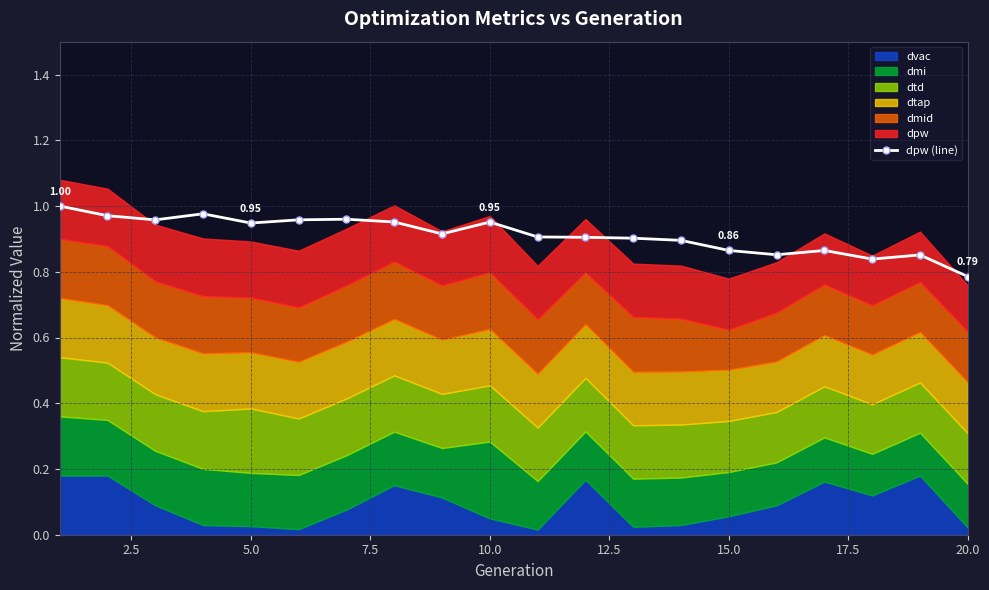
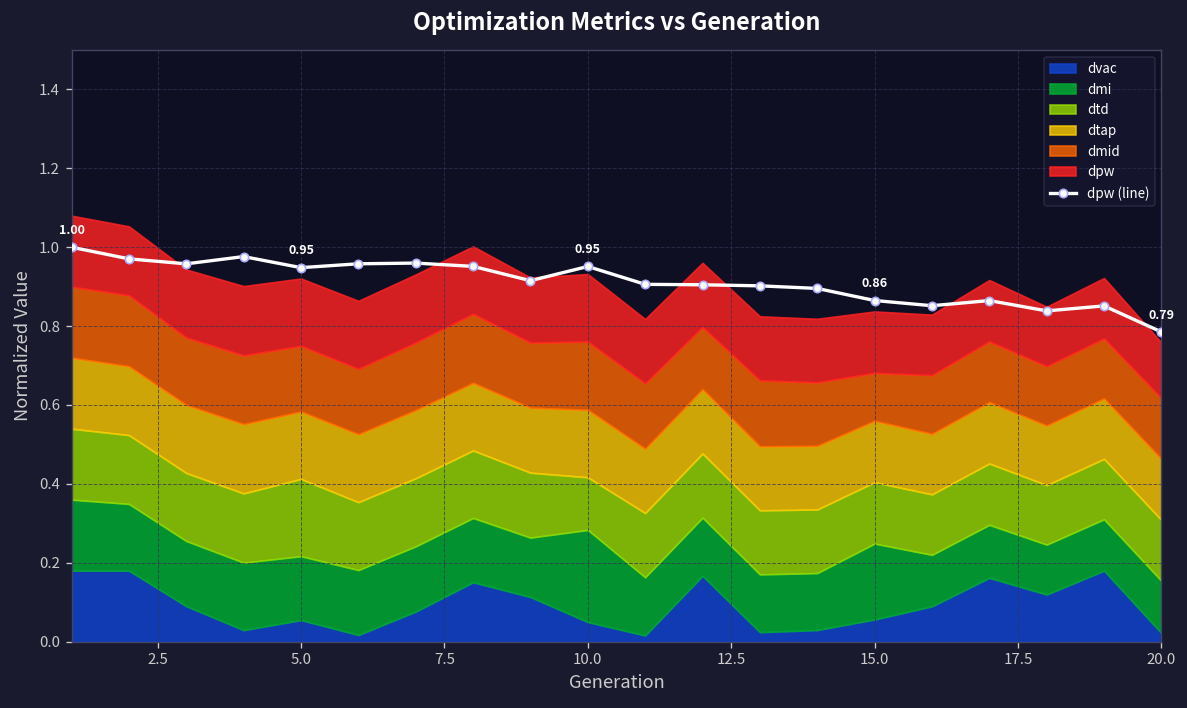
dvac, 5.0: 0.03 -> 0.05
dtd, 10.0: 0.17 -> 0.13
dmi, 15.0: 0.13 -> 0.19
